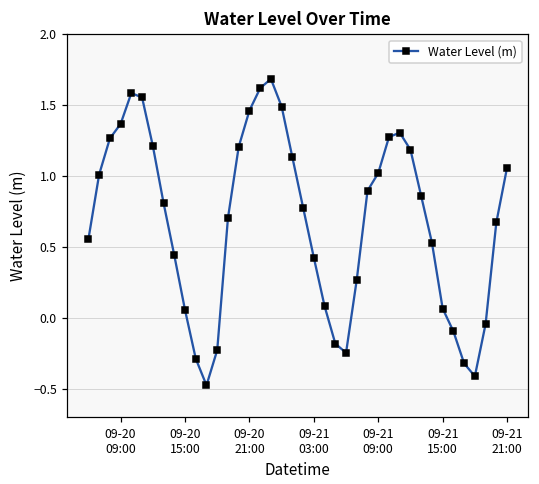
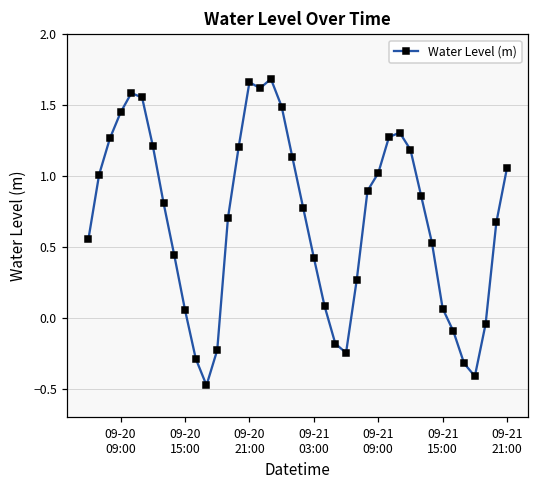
09-20 09:00: 1.37 -> 1.45
09-20 21:00: 1.46 -> 1.66
